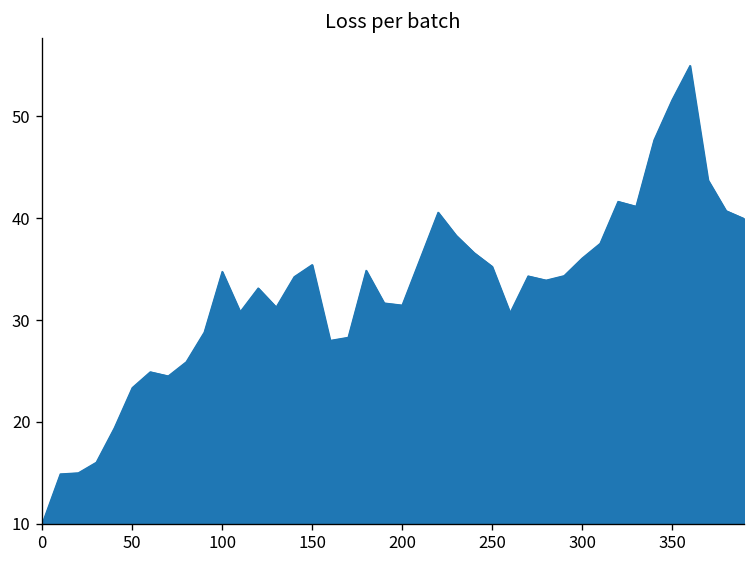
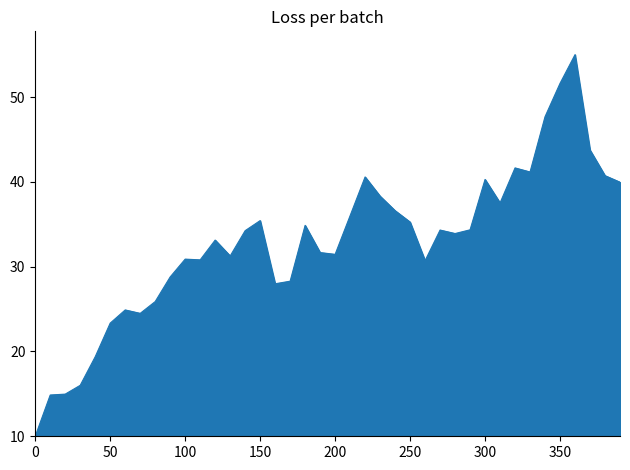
100: 35 -> 31
300: 36 -> 40
